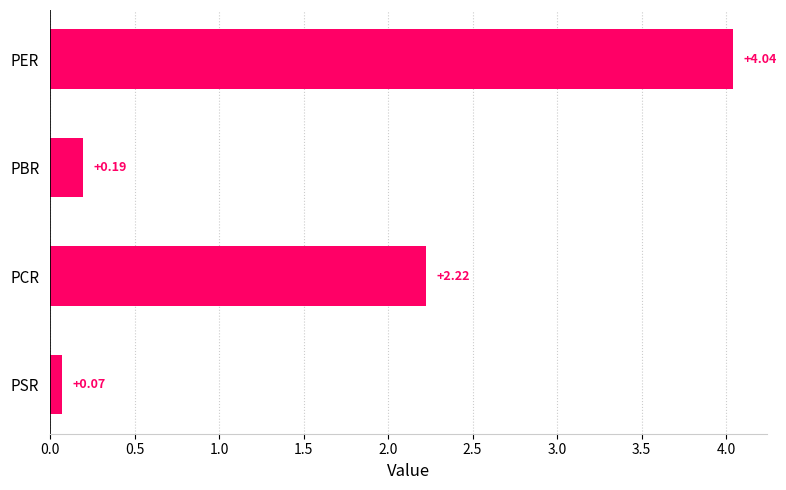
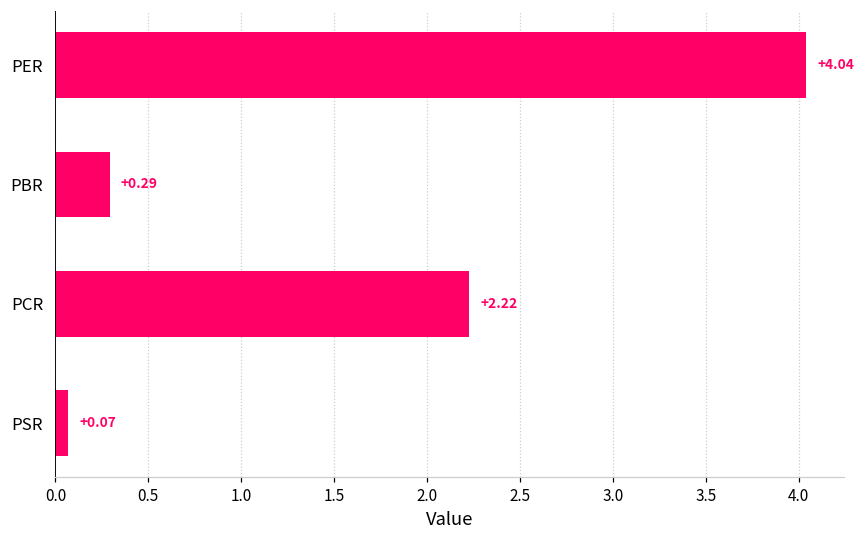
PBR: +0.19 -> +0.29
